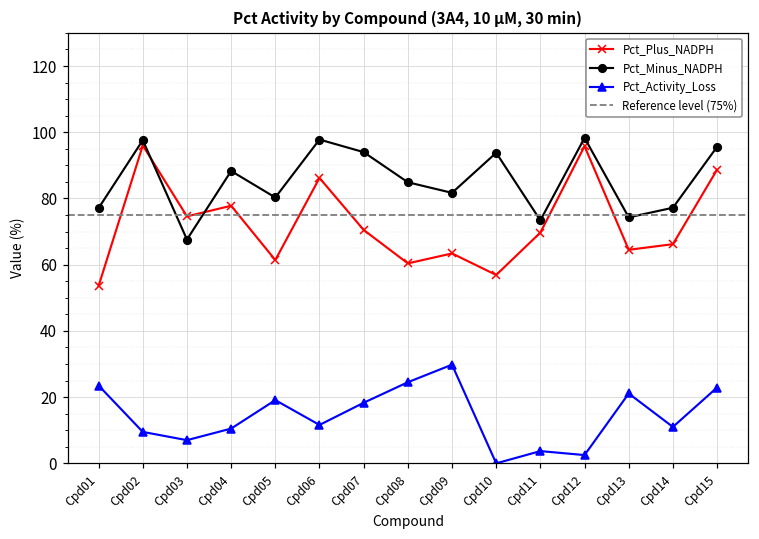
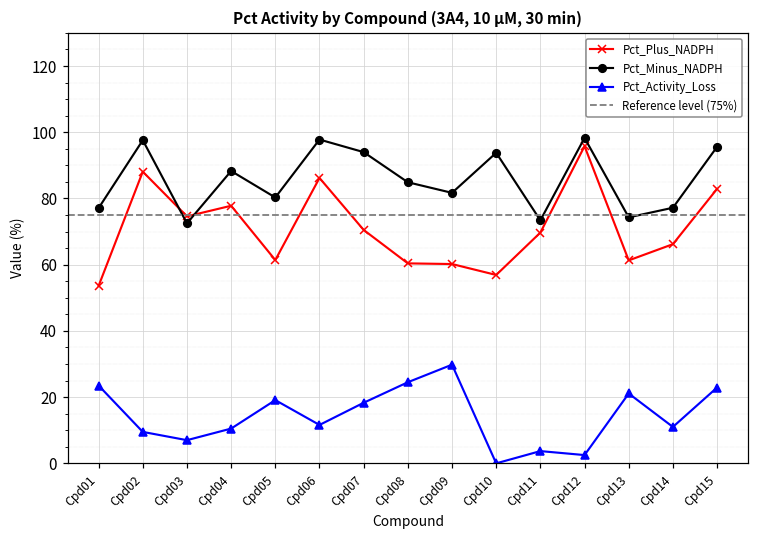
Pct_Plus_NADPH, Cpd02: 96 -> 88
Pct_Minus_NADPH, Cpd03: 68 -> 73
Pct_Plus_NADPH, Cpd09: 63 -> 60
Pct_Plus_NADPH, Cpd13: 65 -> 61
Pct_Plus_NADPH, Cpd15: 89 -> 83
